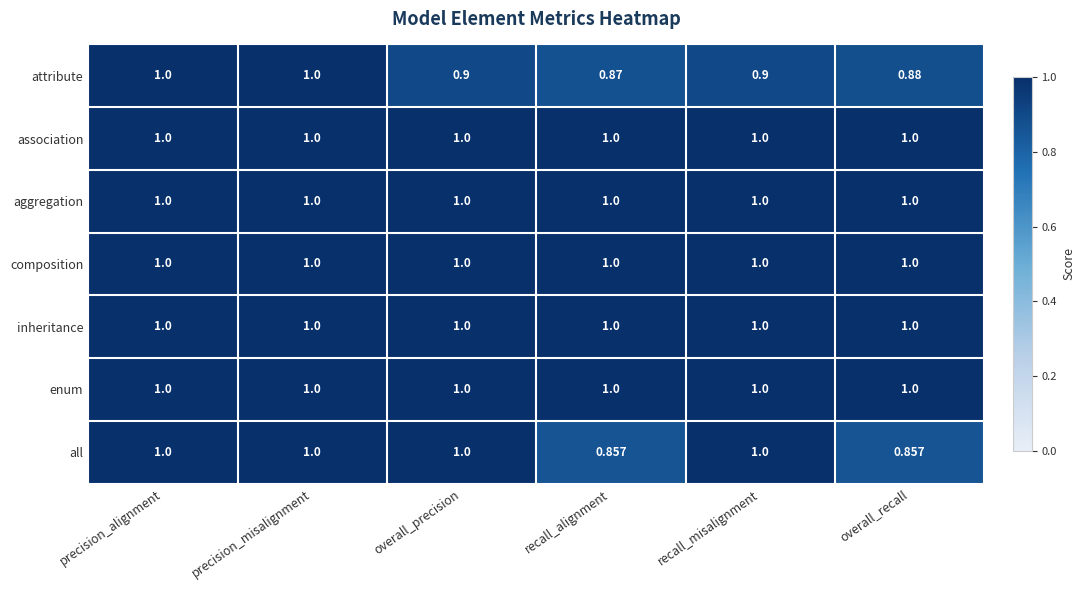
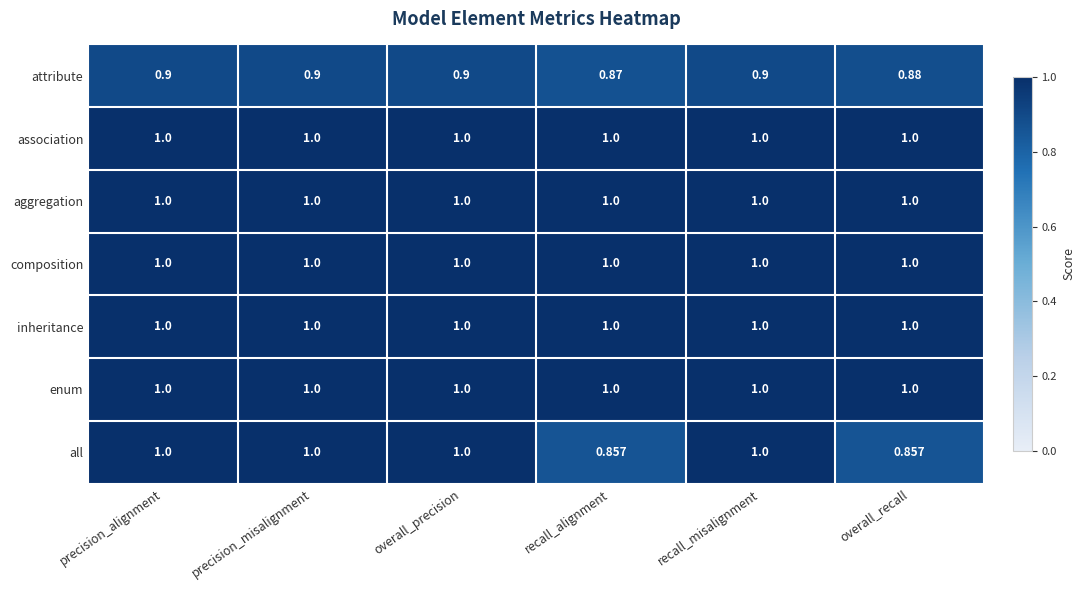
attribute, precision_alignment: 1.0 -> 0.9
attribute, precision_misalignment: 1.0 -> 0.9
